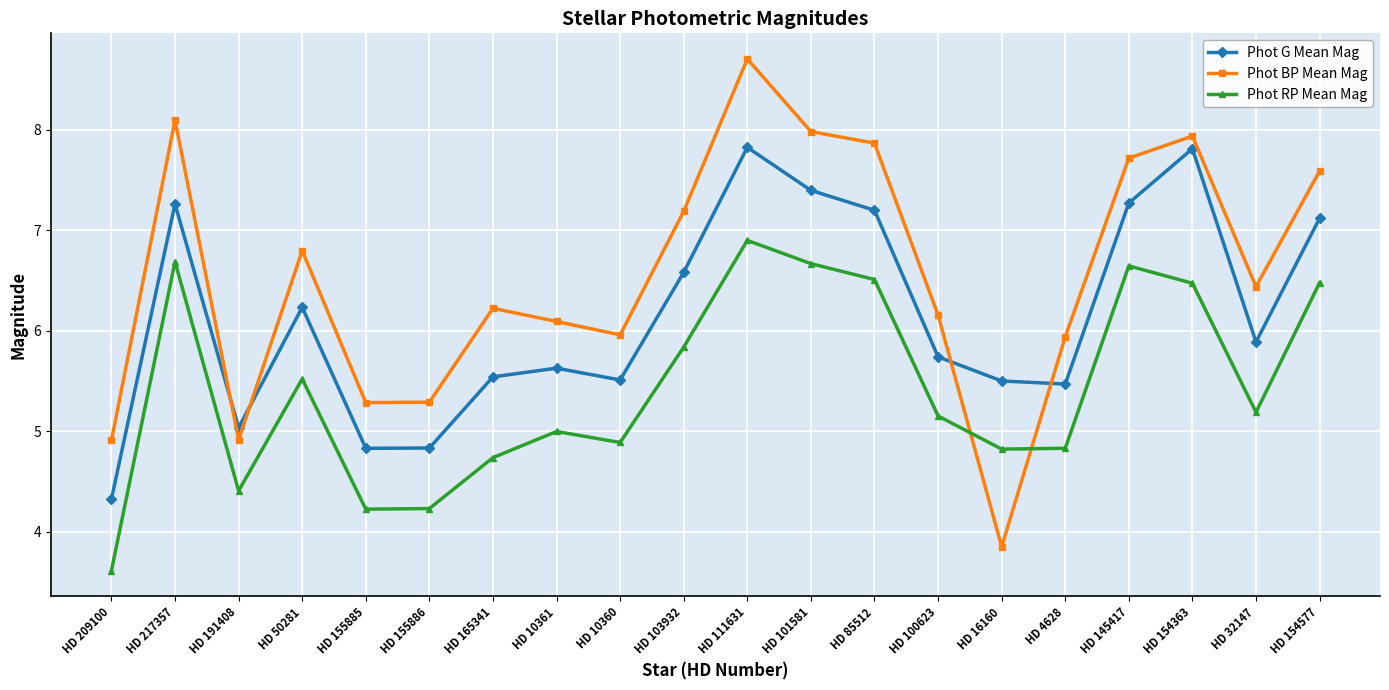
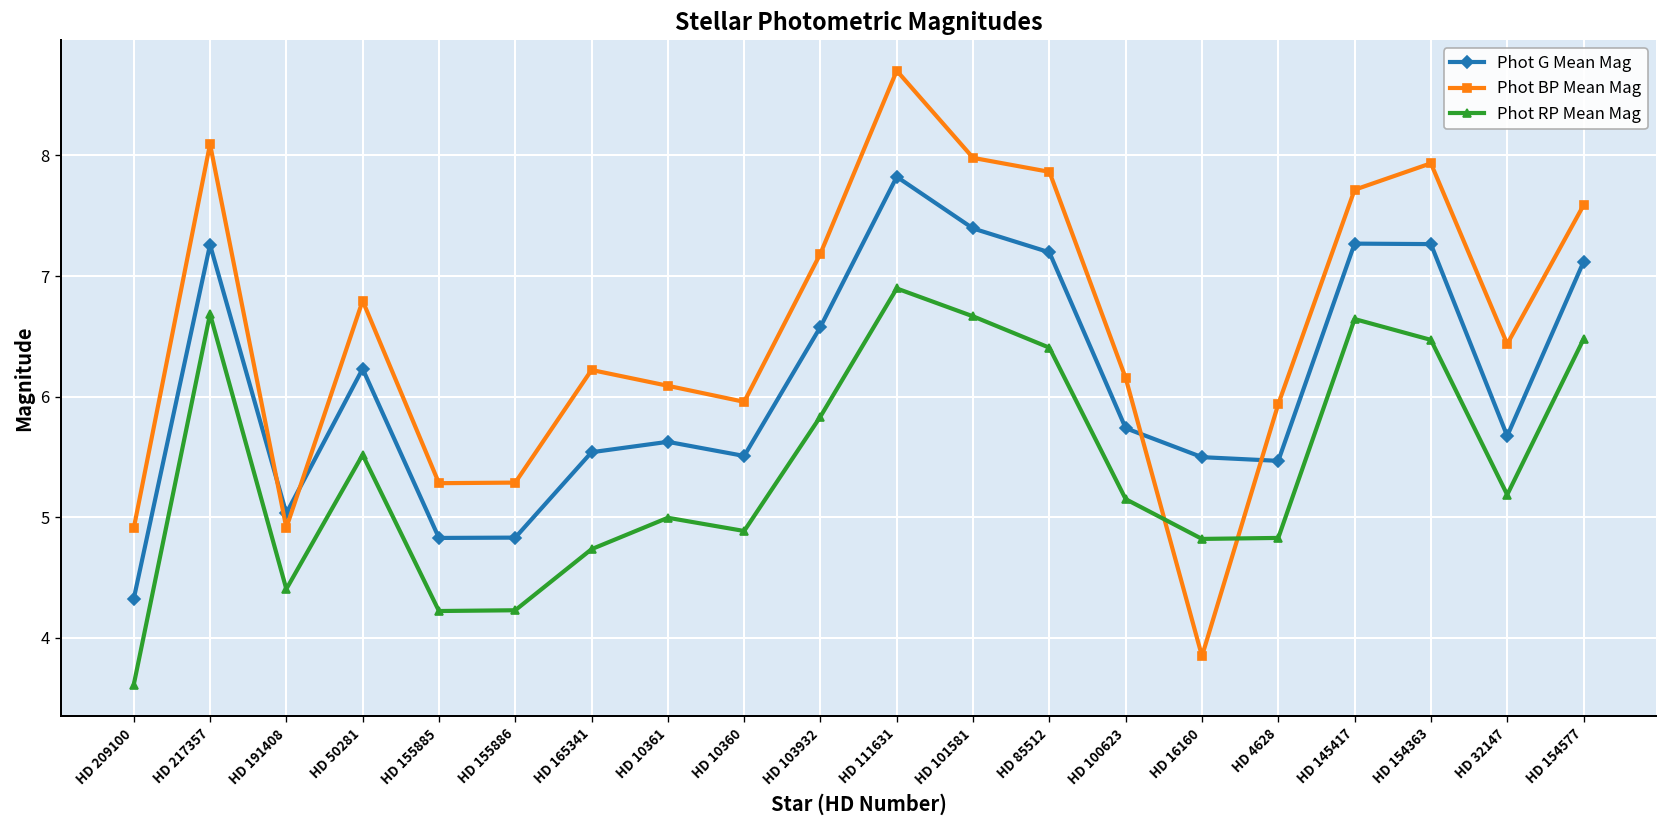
Phot RP Mean Mag, HD 85512: 6.51 -> 6.41
Phot G Mean Mag, HD 154363: 7.81 -> 7.26
Phot G Mean Mag, HD 32147: 5.89 -> 5.67
